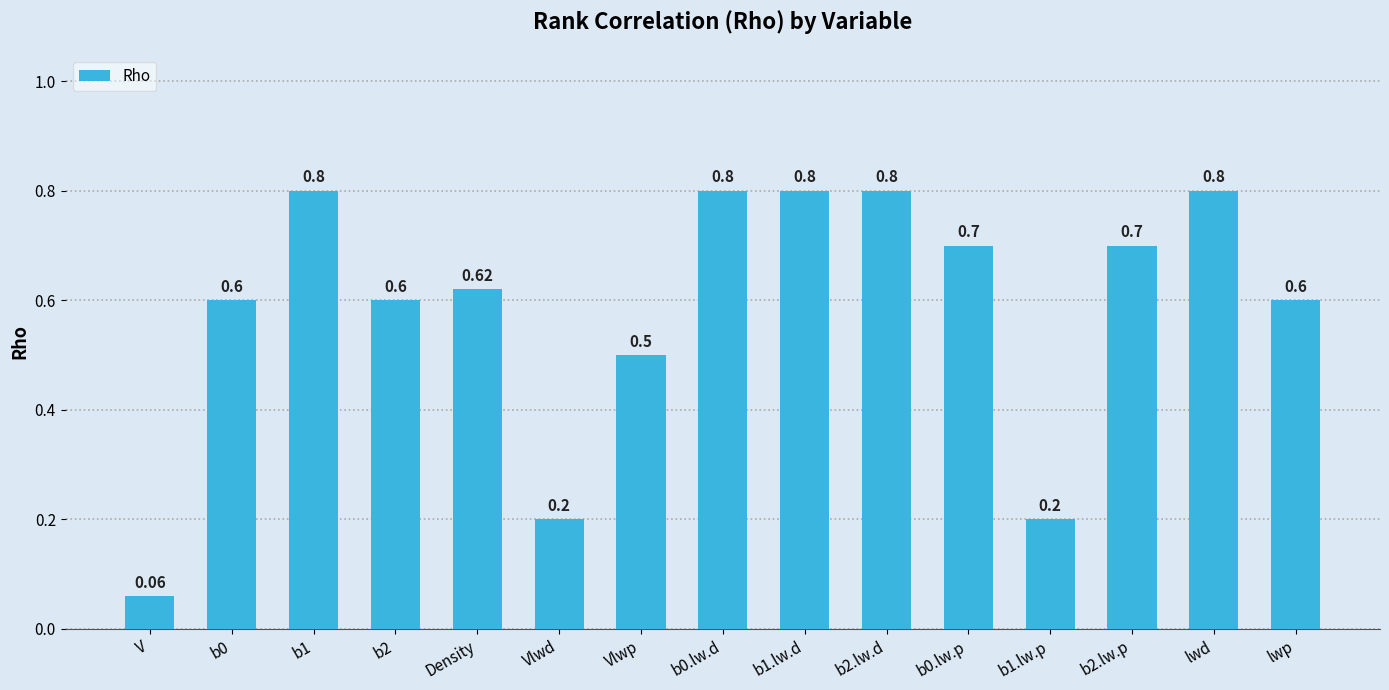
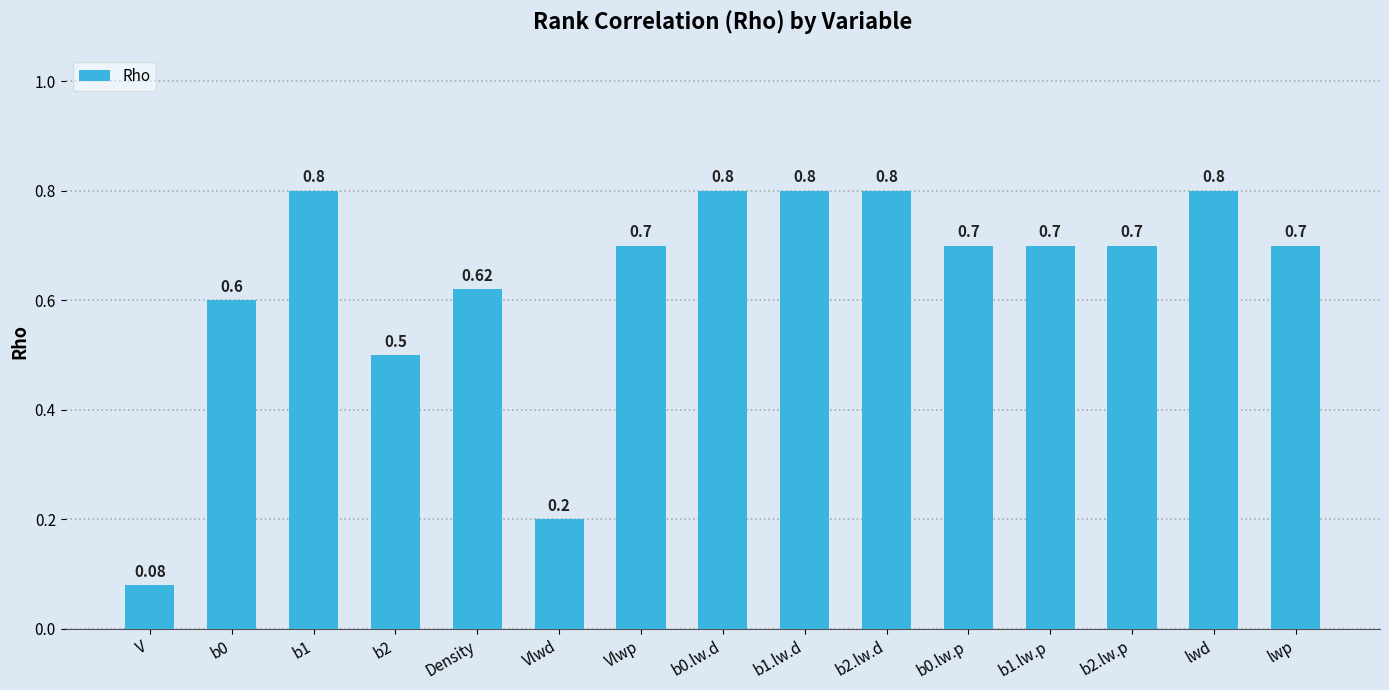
V: 0.06 -> 0.08
b2: 0.6 -> 0.5
Vlwp: 0.5 -> 0.7
b1.lw.p: 0.2 -> 0.7
lwp: 0.6 -> 0.7
